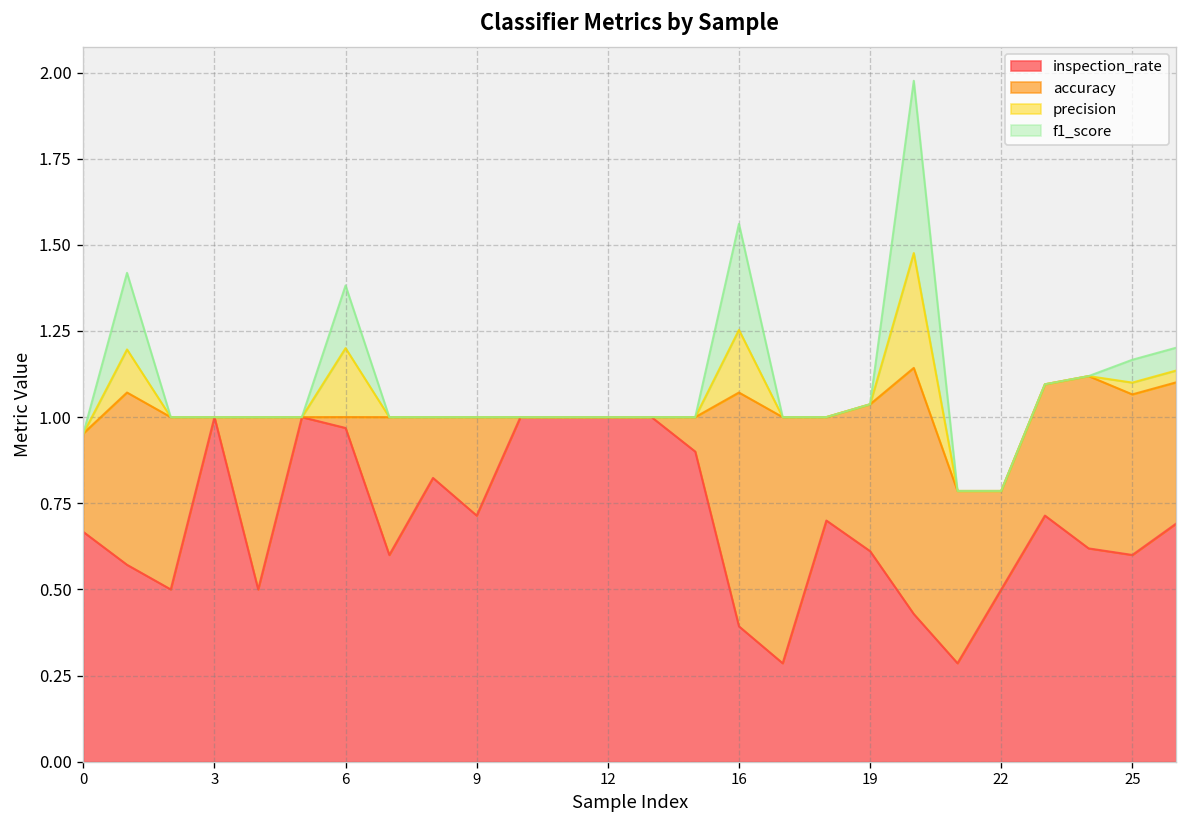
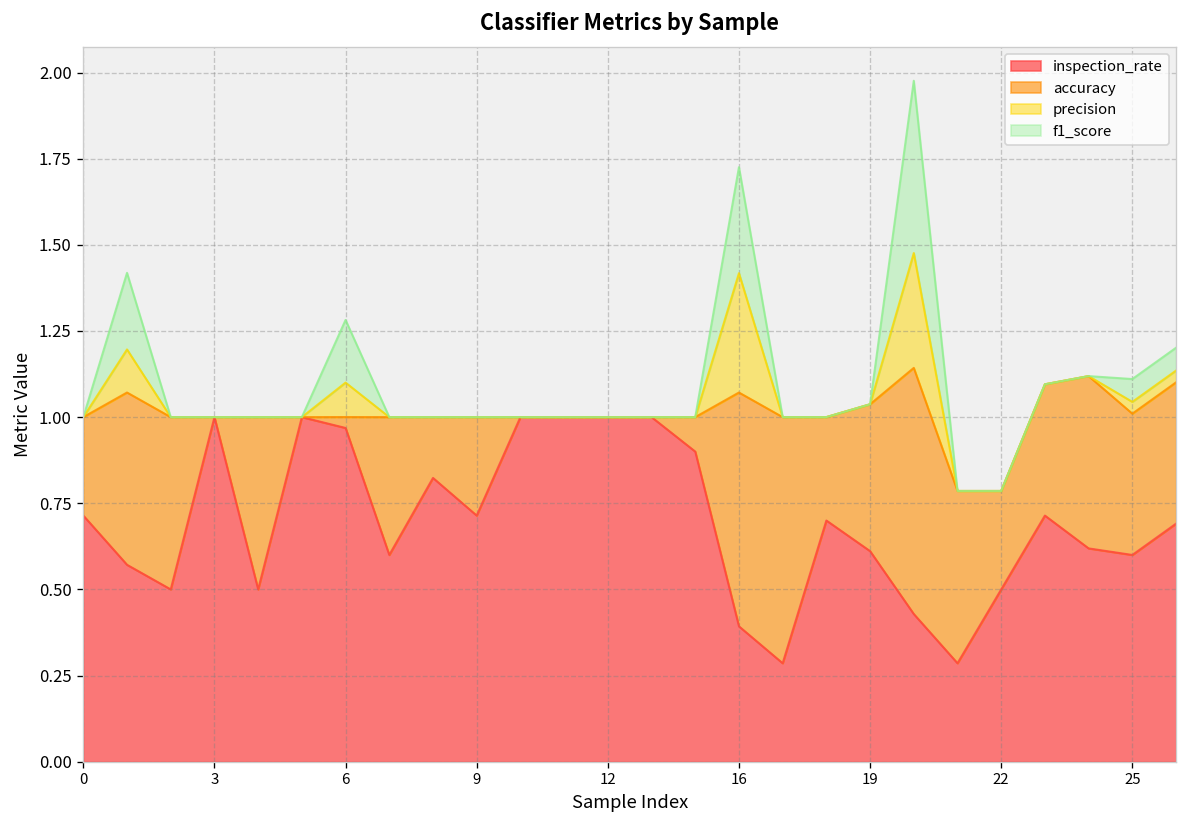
inspection_rate, 0: 0.67 -> 0.71
precision, 6: 0.2 -> 0.1
precision, 16: 0.18 -> 0.35
accuracy, 25: 0.47 -> 0.41
